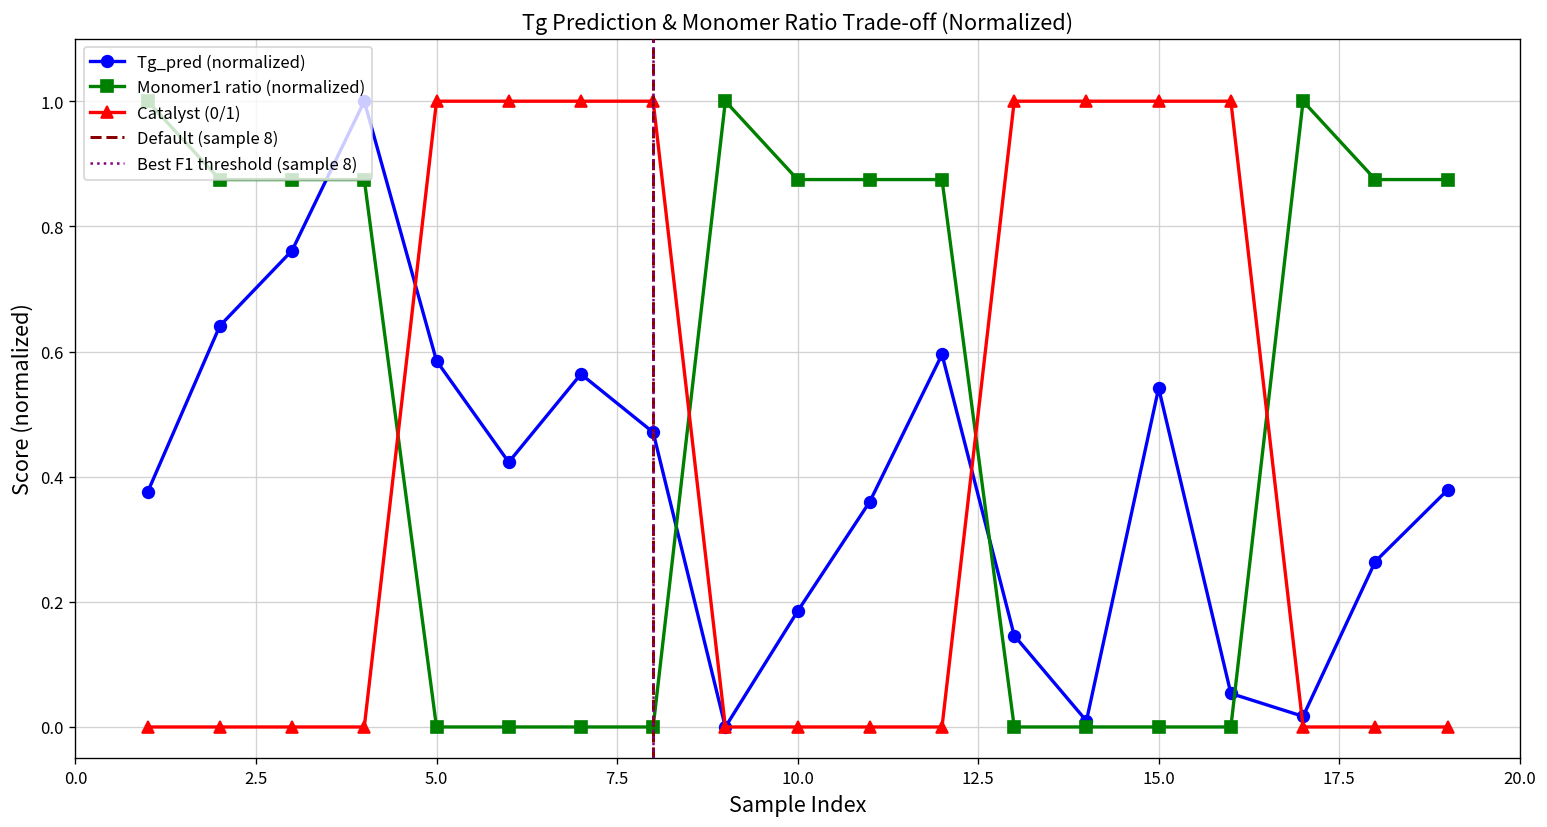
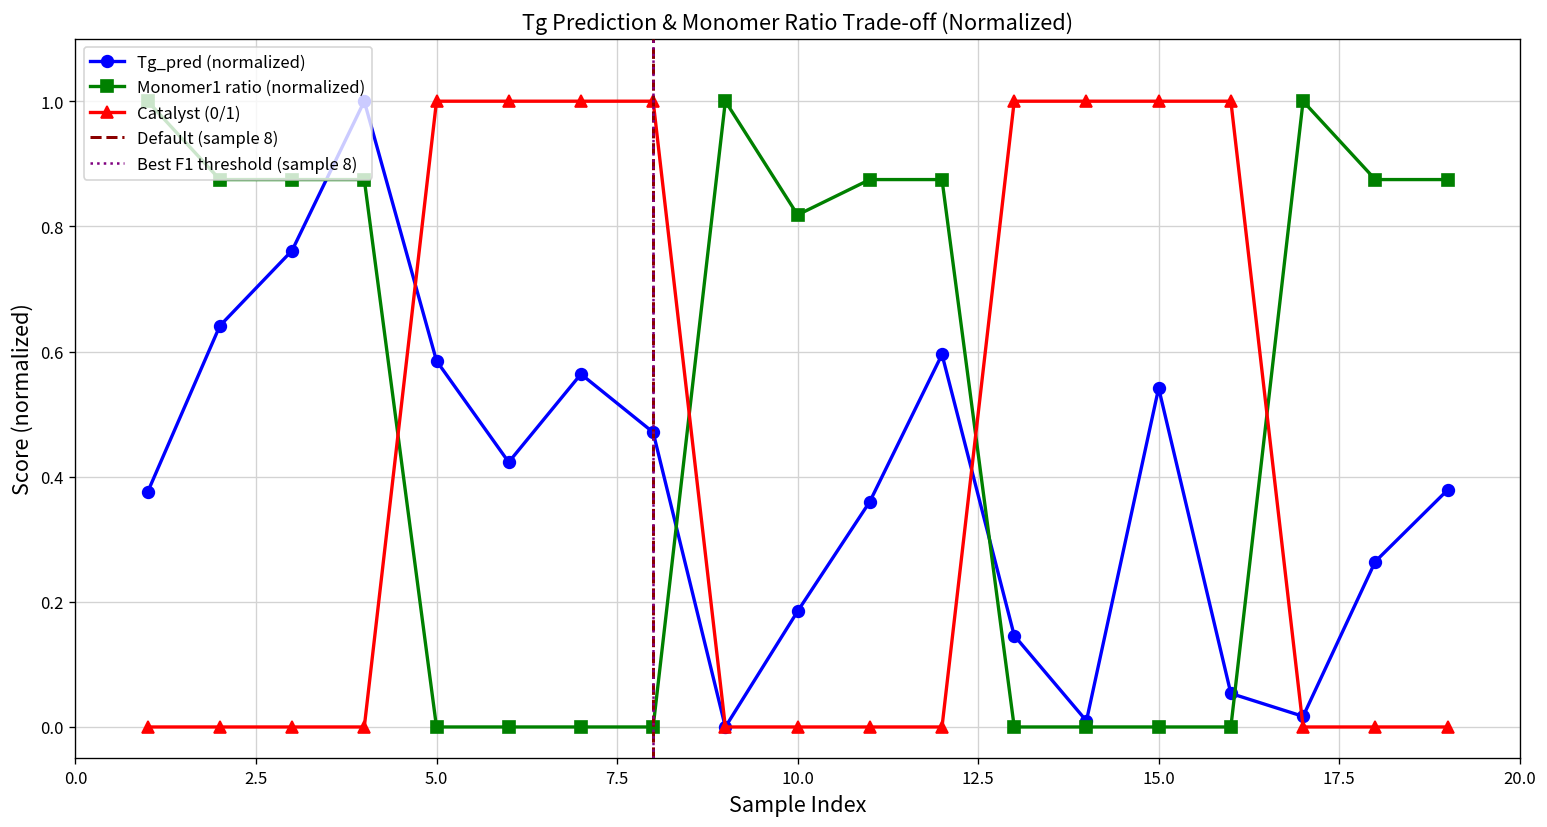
Monomer1 ratio (normalized), 10.0: 0.87 -> 0.82
